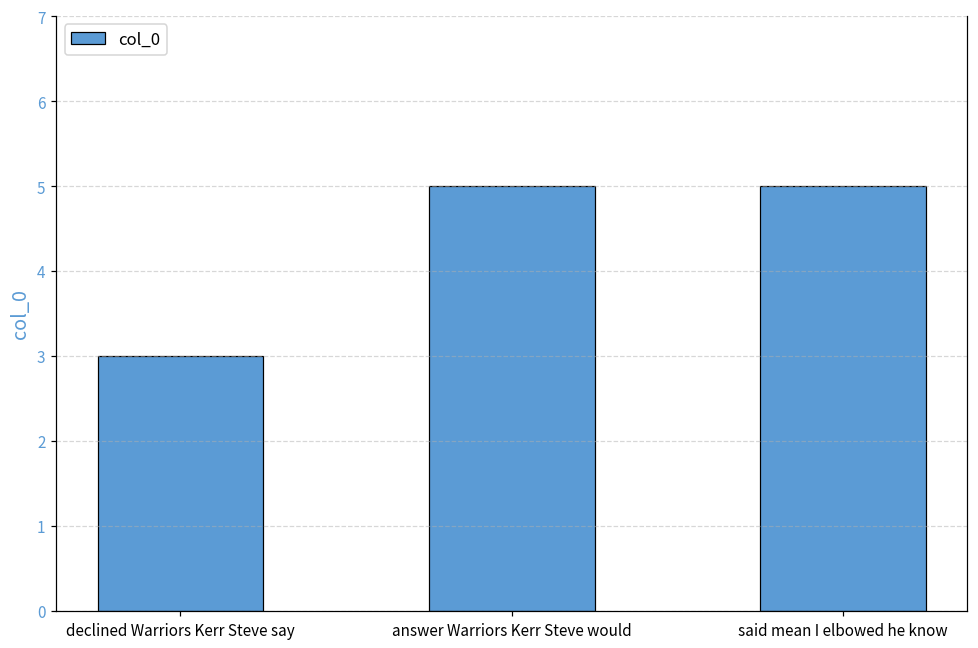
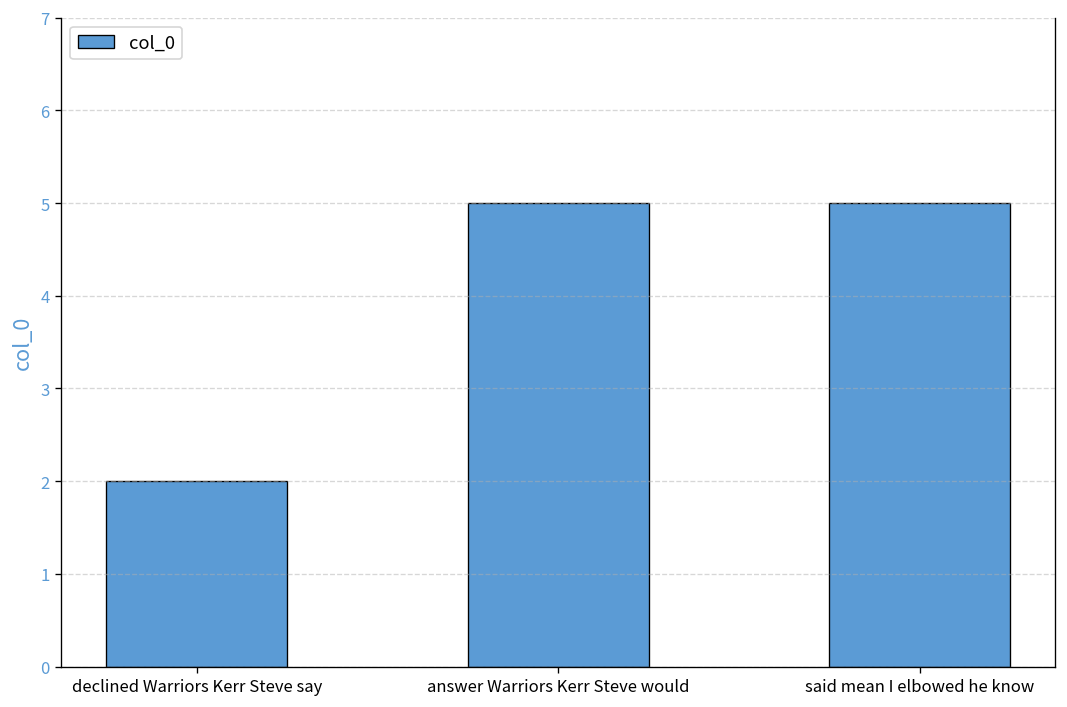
declined Warriors Kerr Steve say: 3 -> 2
